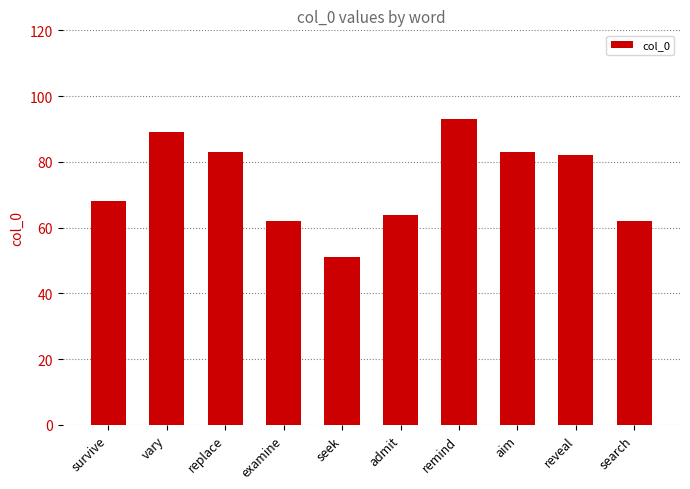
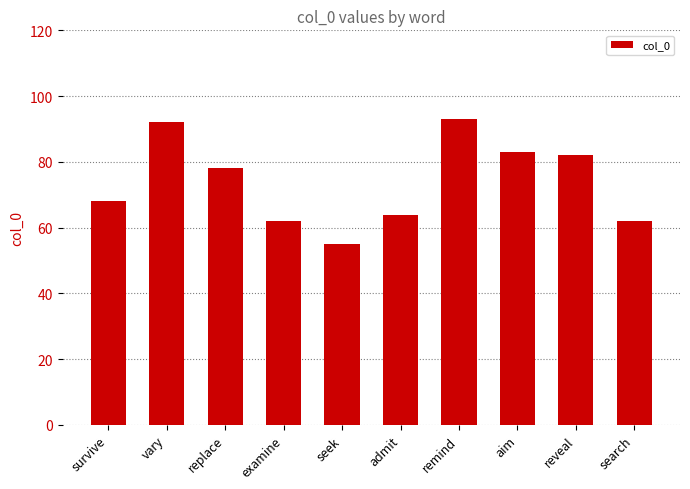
vary: 89 -> 92
replace: 83 -> 78
seek: 51 -> 55
